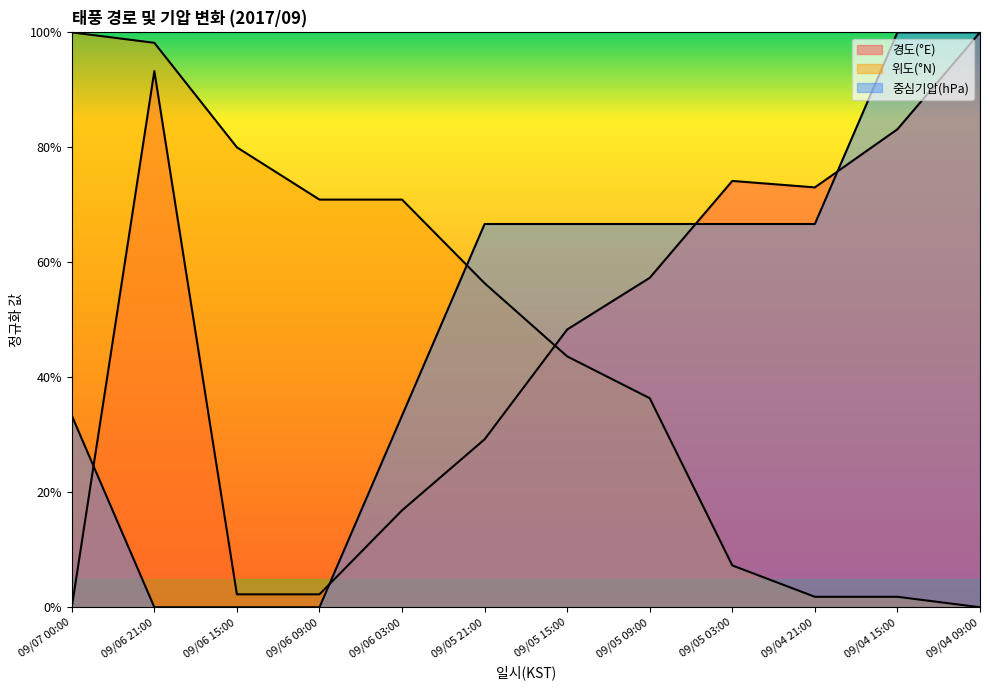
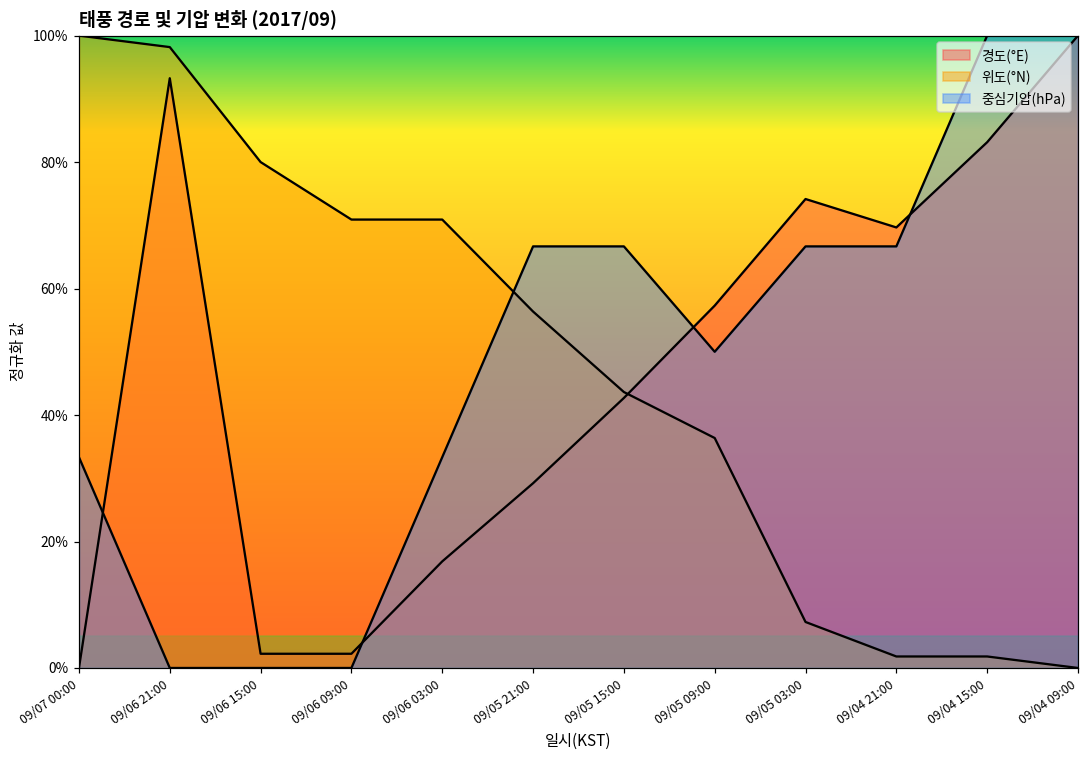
경도(°E), 09/05 15:00: 48% -> 43%
중심기압(hPa), 09/05 09:00: 67% -> 50%
경도(°E), 09/04 21:00: 73% -> 70%
